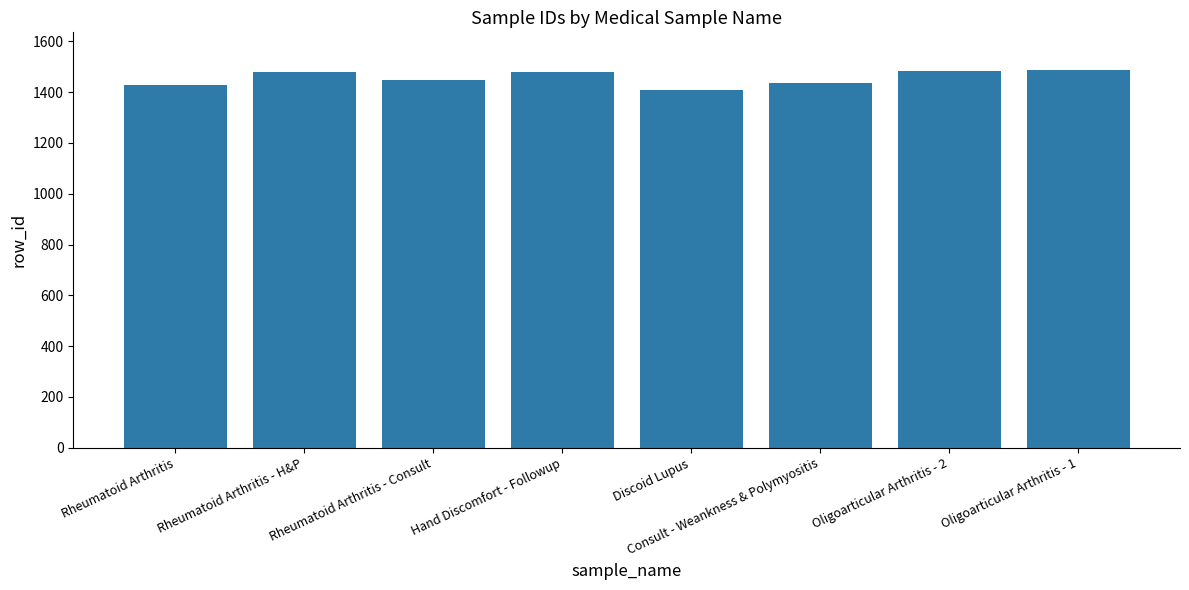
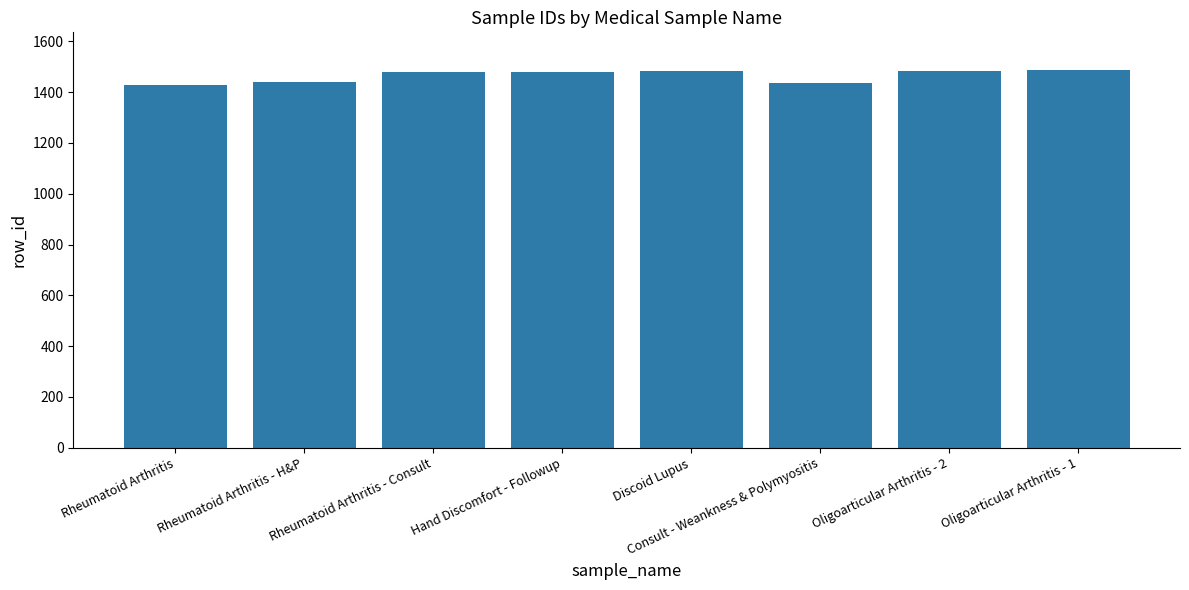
Rheumatoid Arthritis - H&P: 1480 -> 1440
Rheumatoid Arthritis - Consult: 1450 -> 1480
Discoid Lupus: 1410 -> 1480
